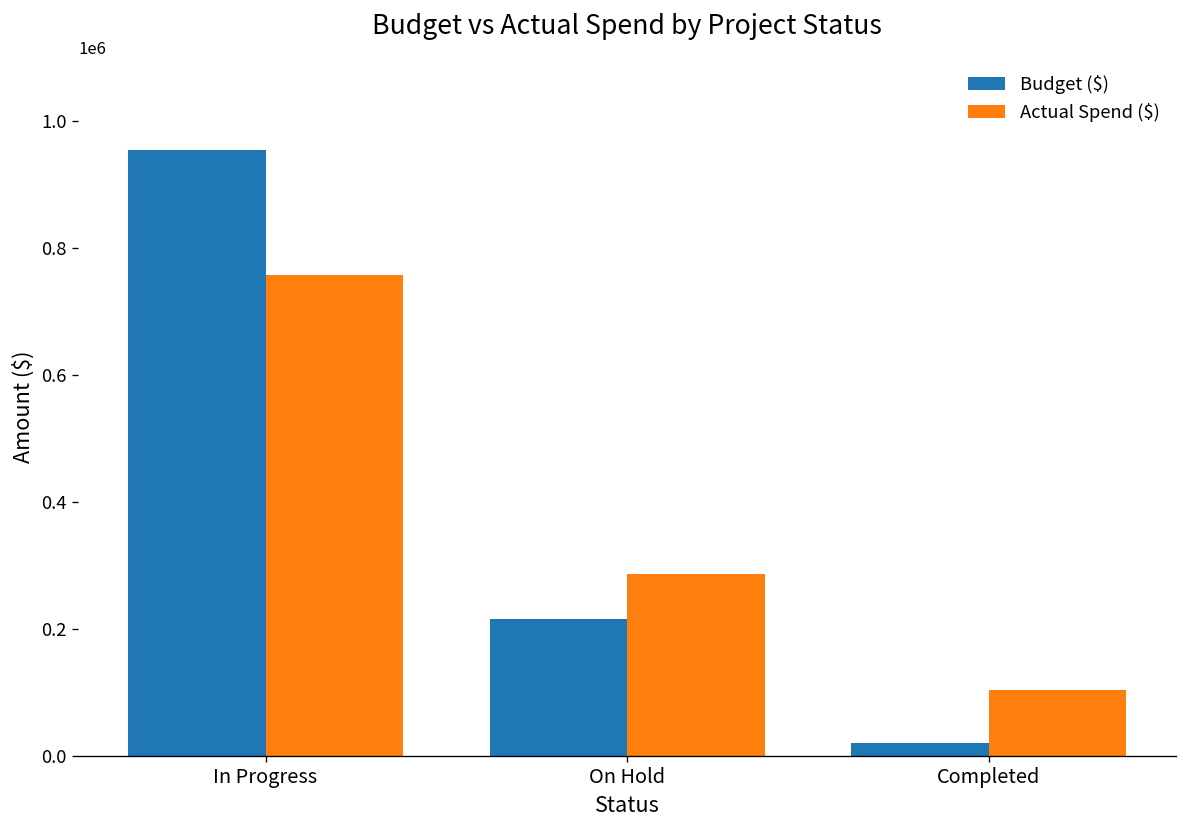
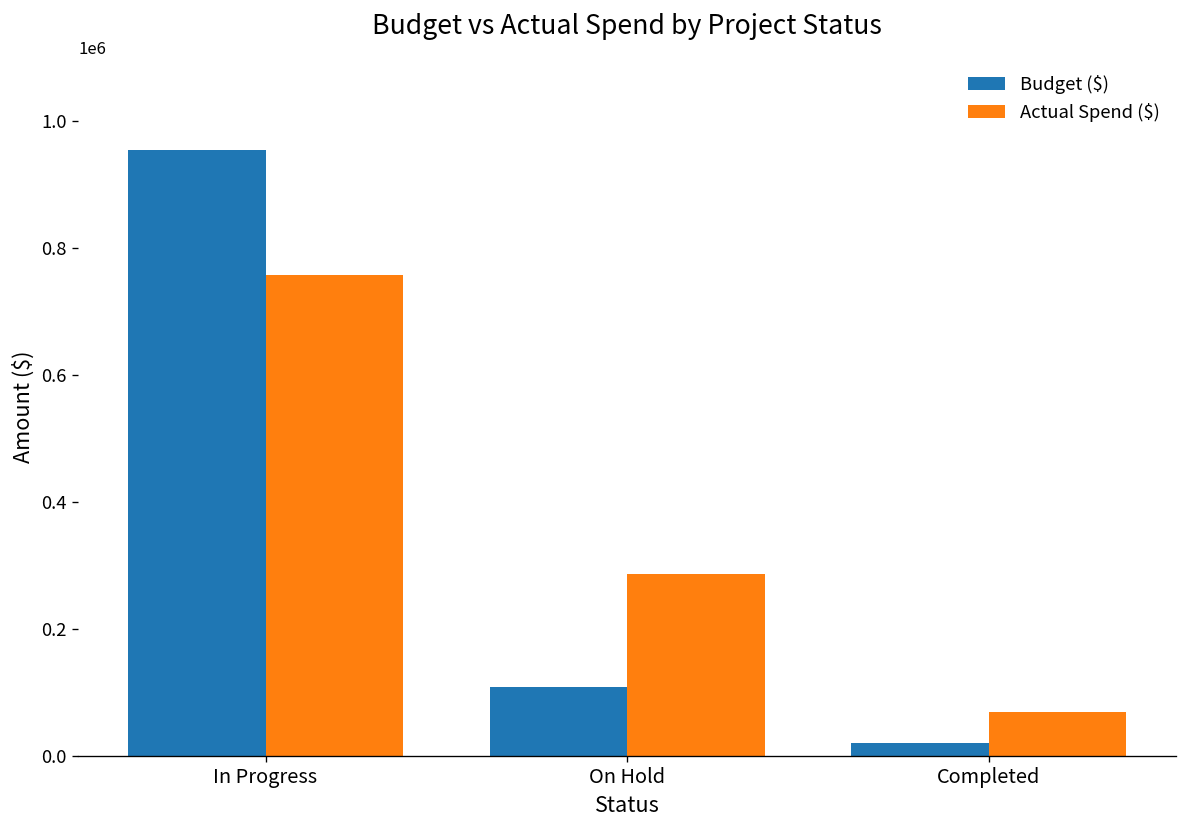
Budget ($), On Hold: 220000 -> 110000
Actual Spend ($), Completed: 100000 -> 70000
